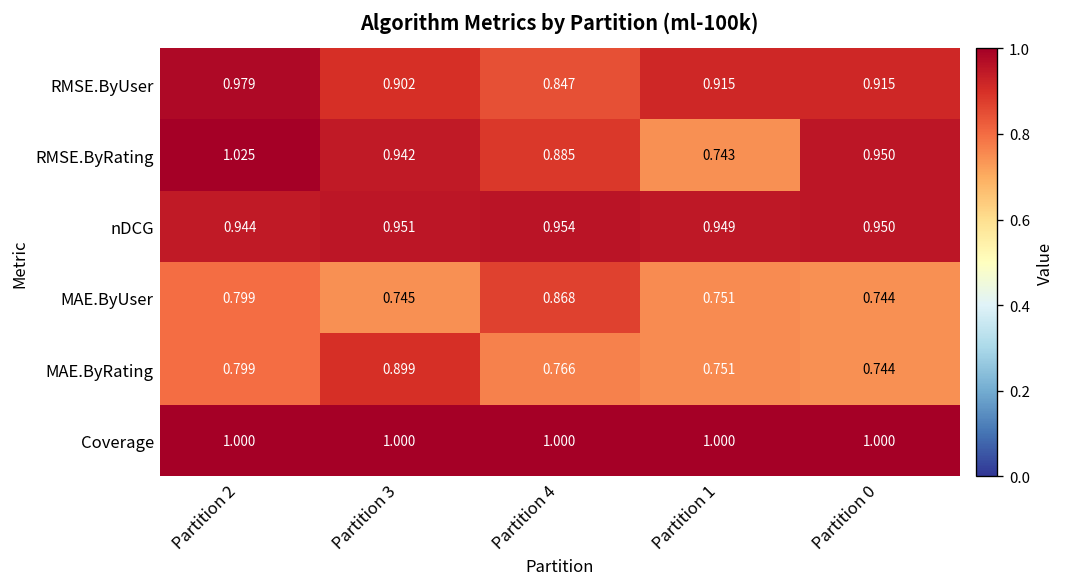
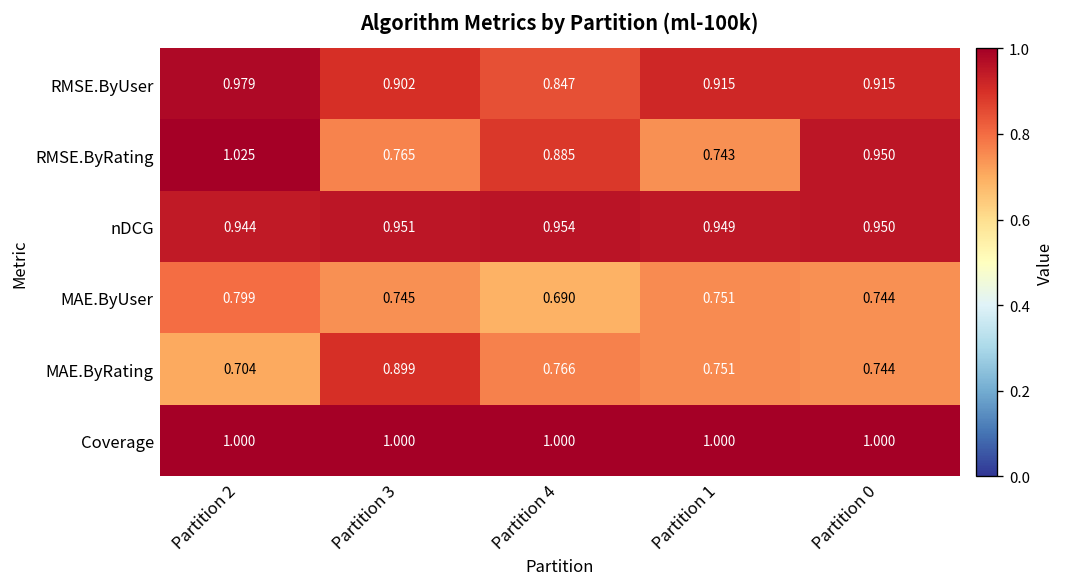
RMSE.ByRating, Partition 3: 0.942 -> 0.765
MAE.ByUser, Partition 4: 0.868 -> 0.690
MAE.ByRating, Partition 2: 0.799 -> 0.704
